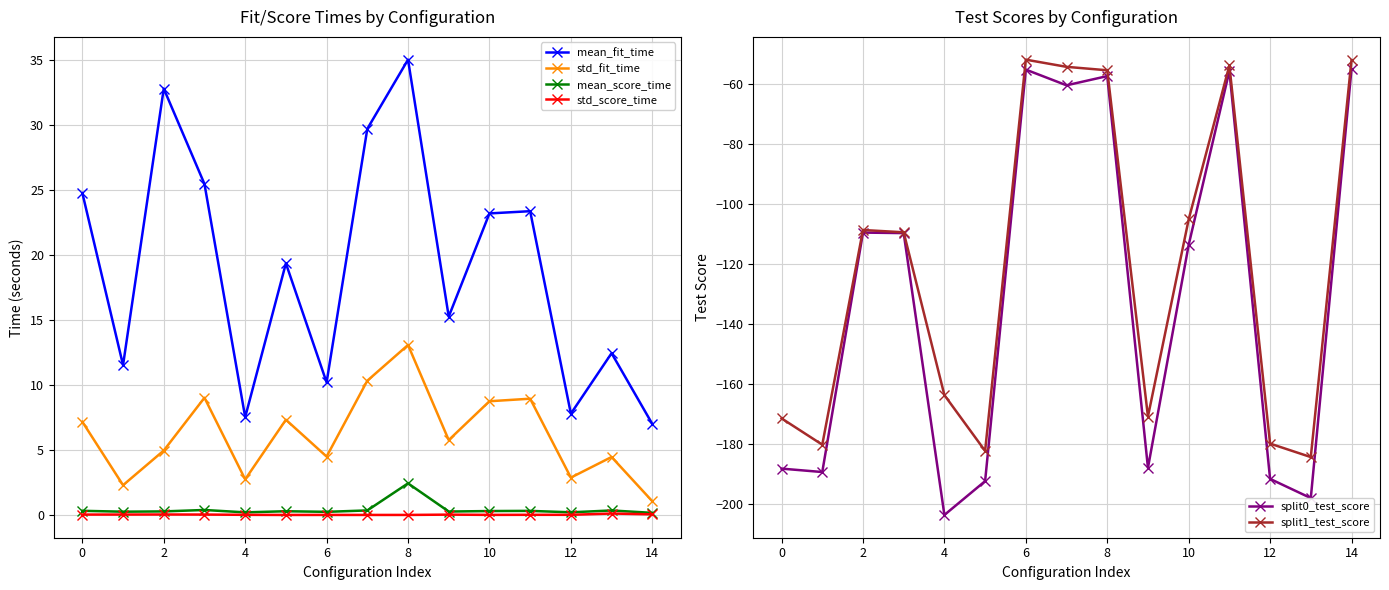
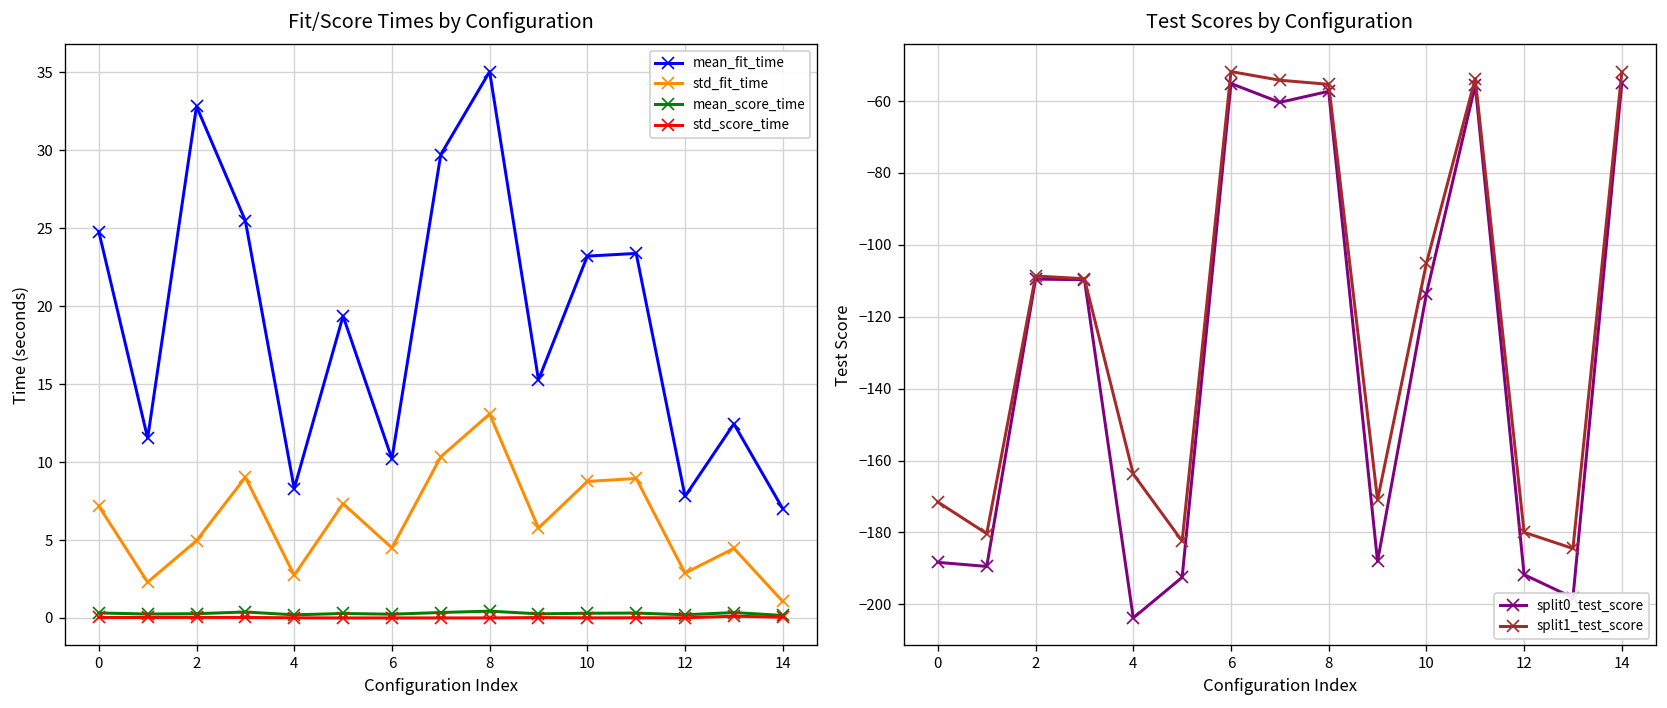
Fit/Score Times by Configuration, mean_fit_time, 4: 7.5 -> 8.3
Fit/Score Times by Configuration, mean_score_time, 8: 2.4 -> 0.4
